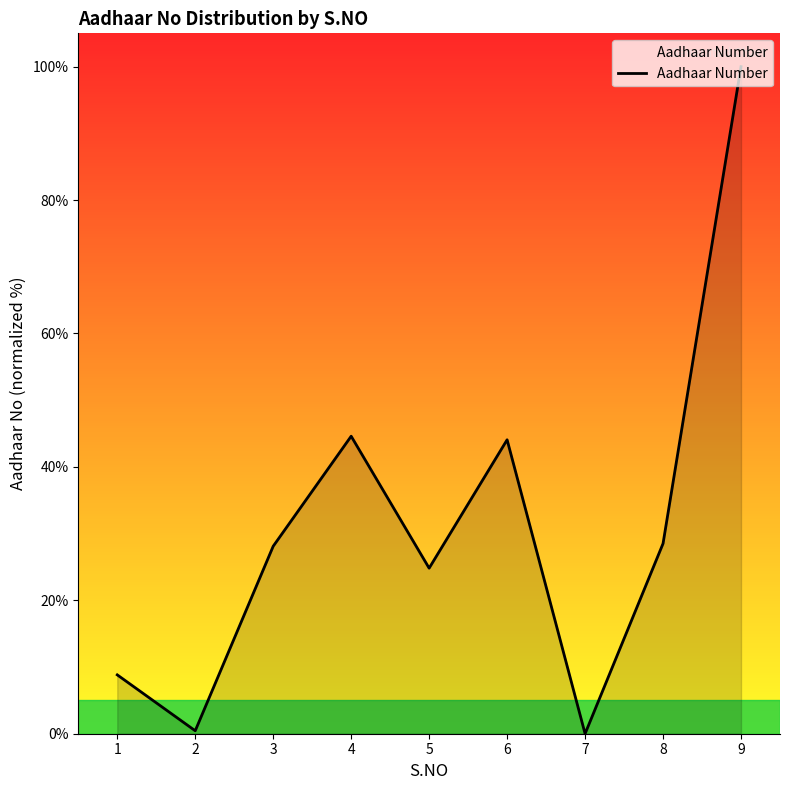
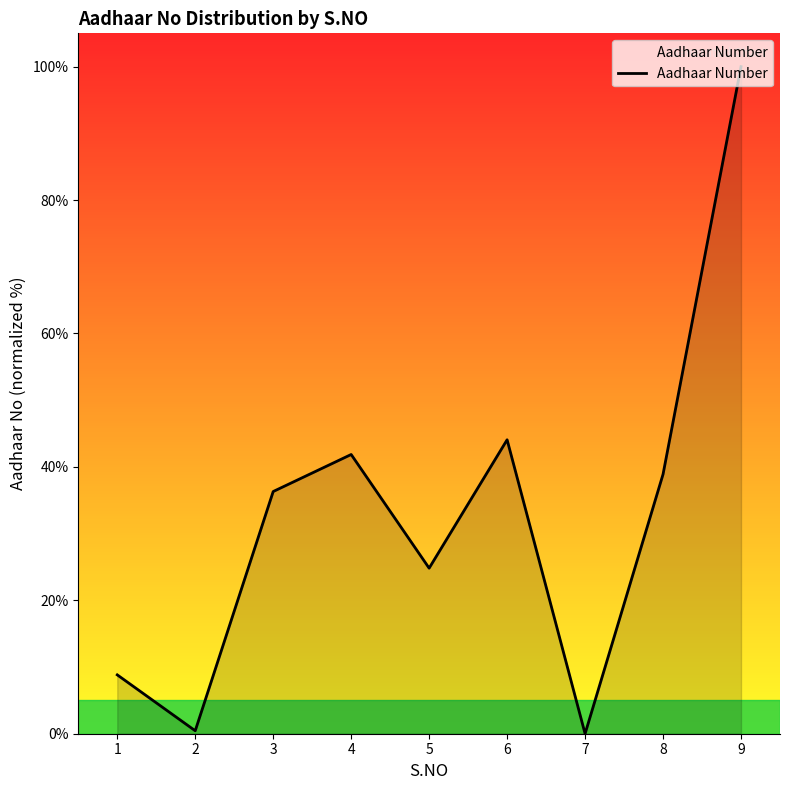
3: 28% -> 36%
4: 45% -> 42%
8: 29% -> 39%
